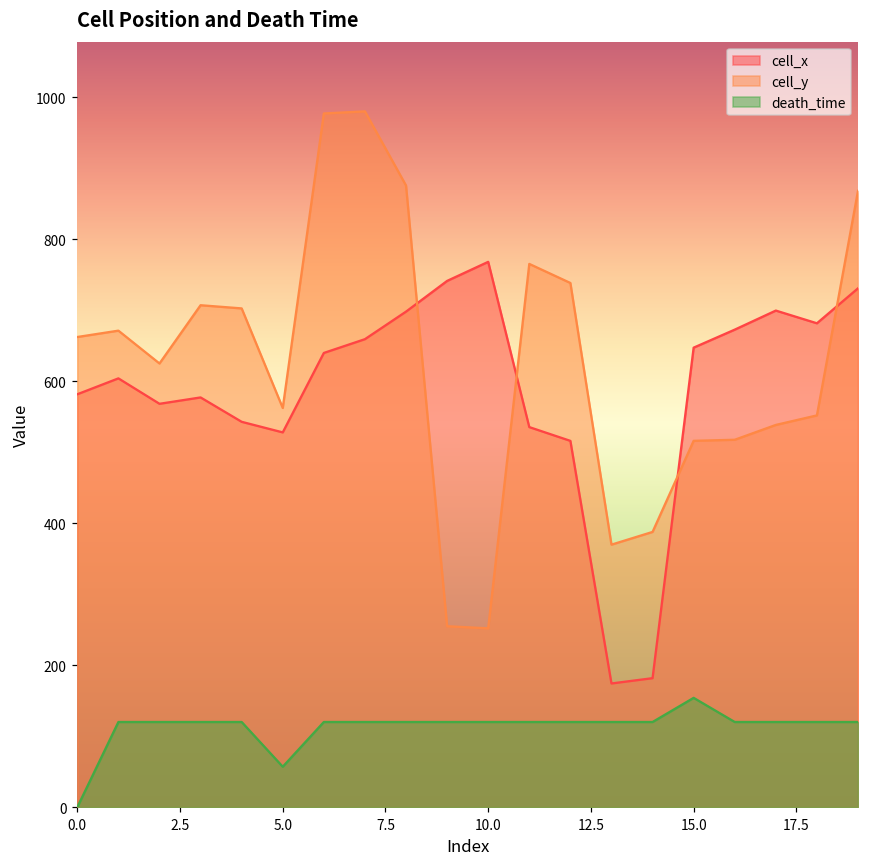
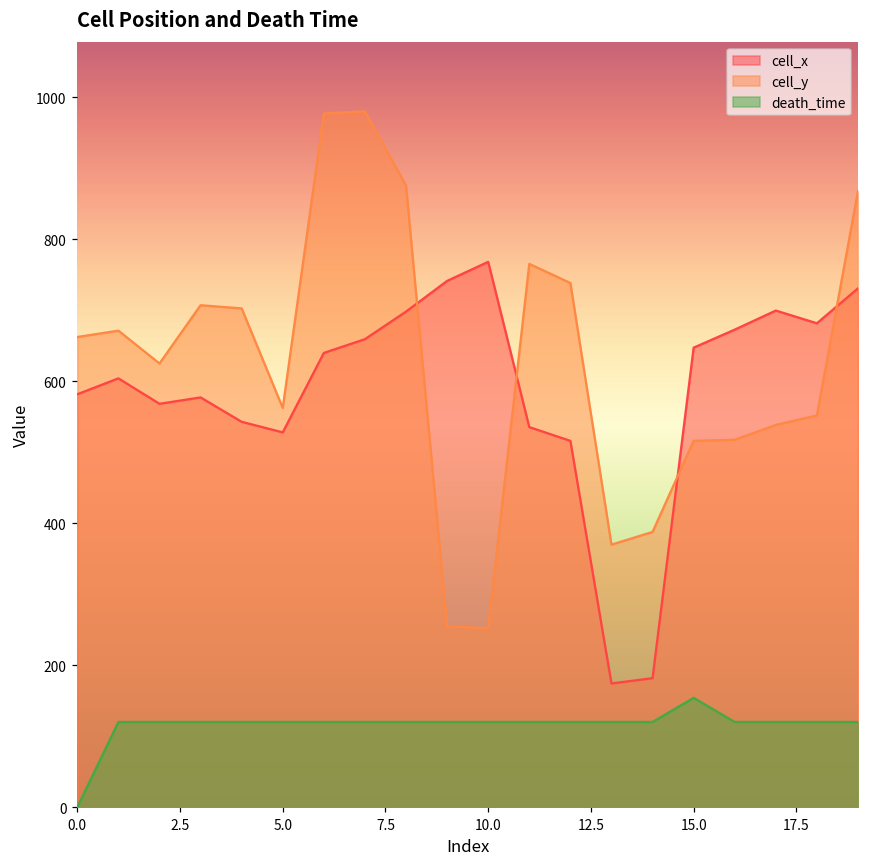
death_time, 5.0: 60 -> 120
